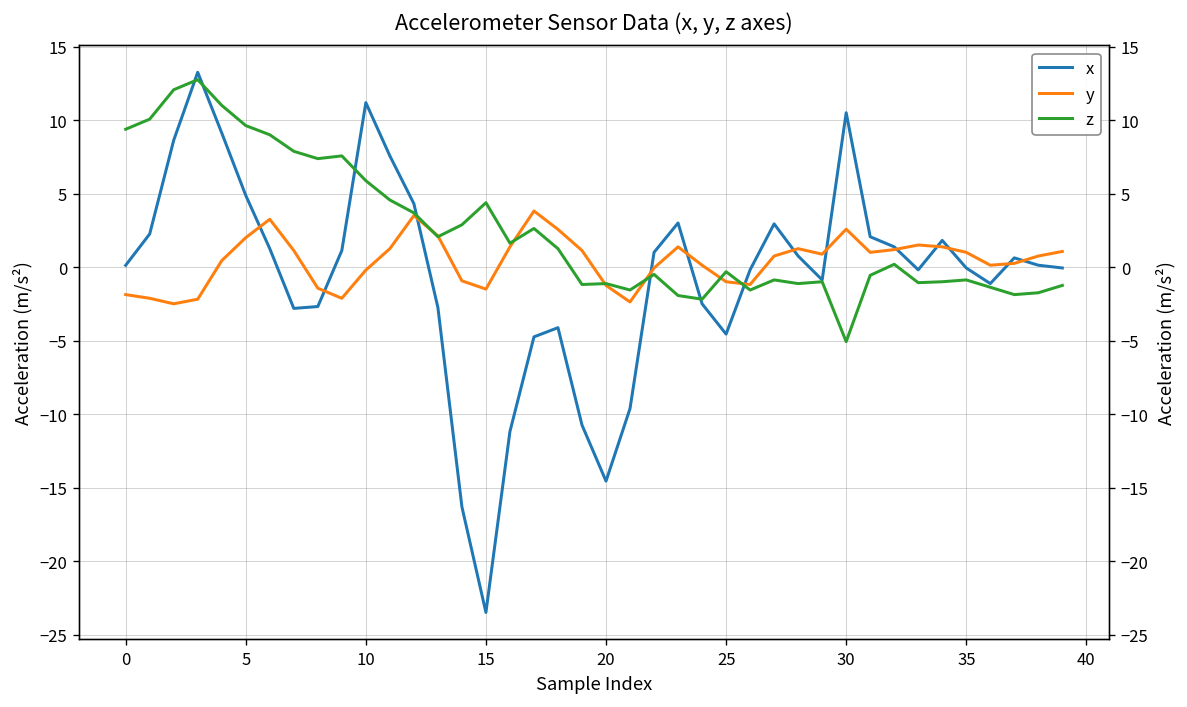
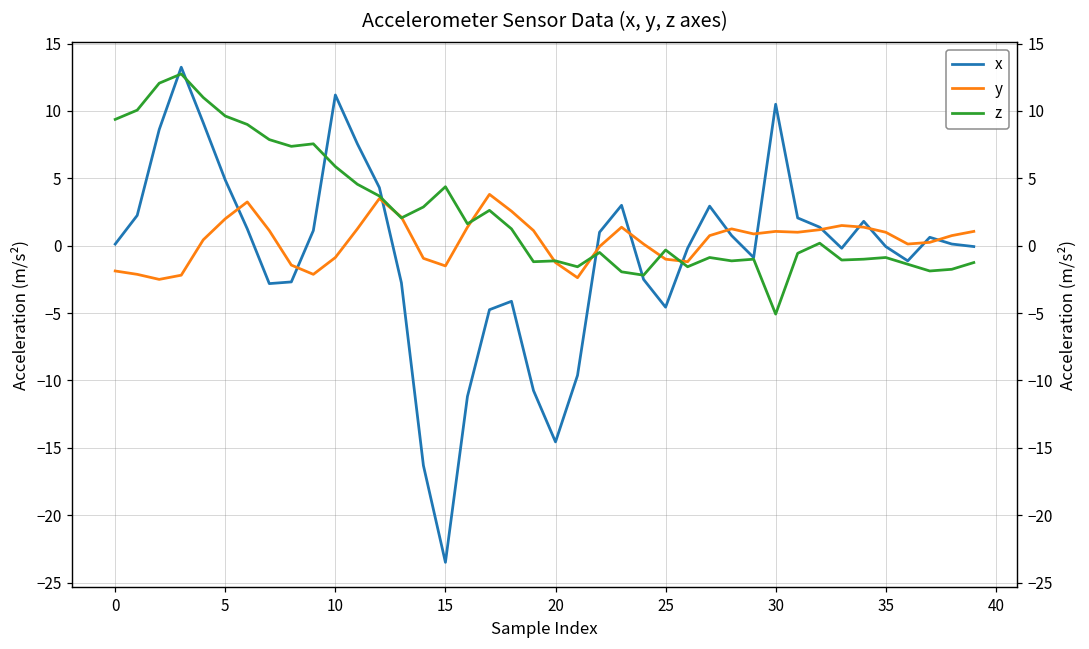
y, 10: -0.2 -> -0.9
y, 30: 2.6 -> 1.1
